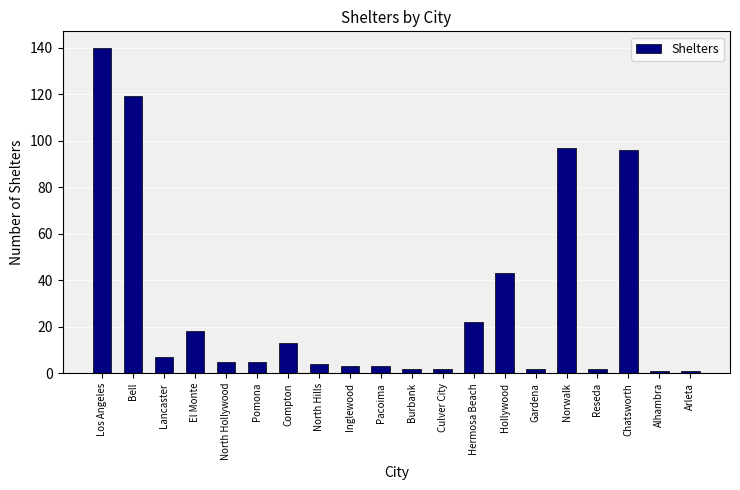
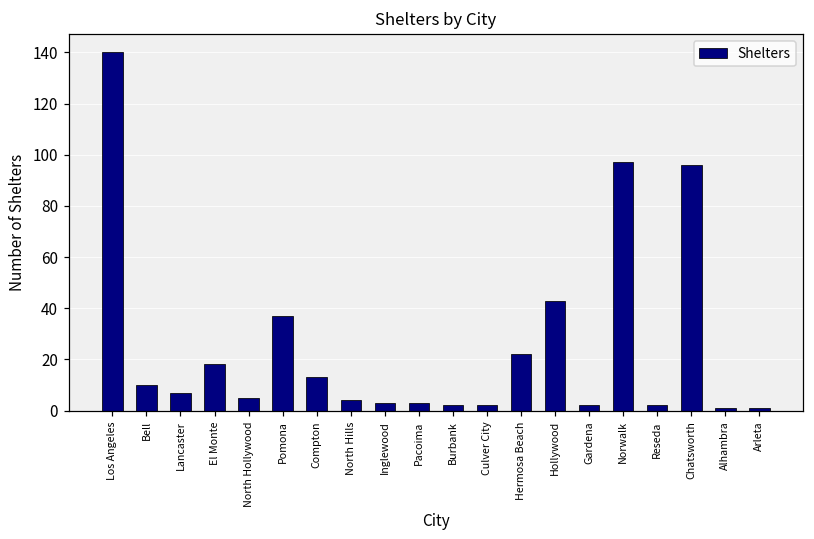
Bell: 119 -> 10
Pomona: 5 -> 37
